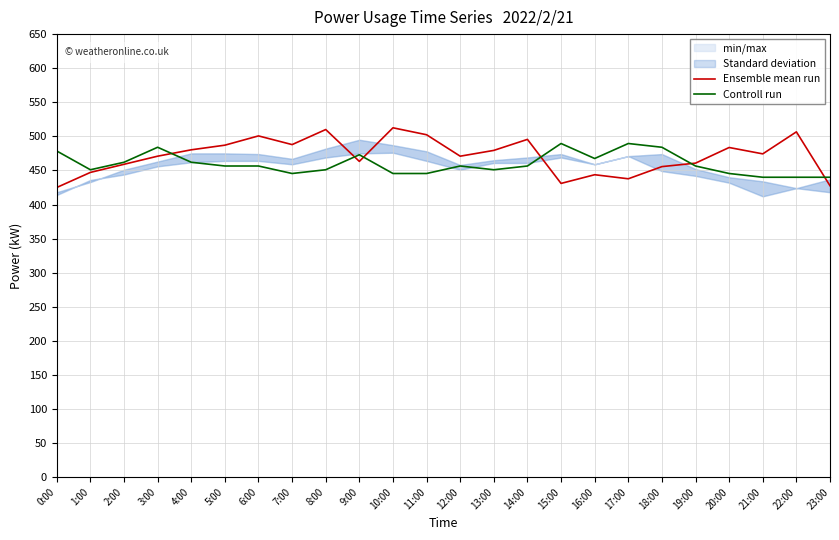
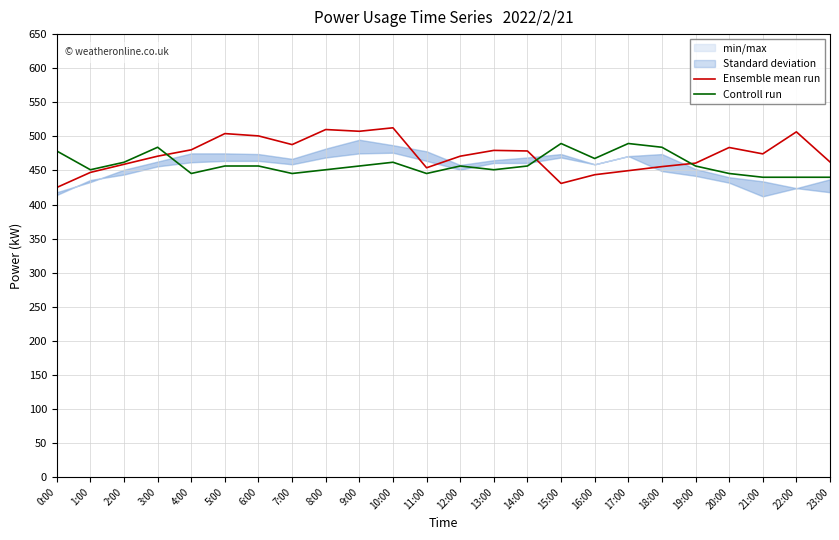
Controll run, 4:00: 460 -> 450
Ensemble mean run, 5:00: 490 -> 500
Ensemble mean run, 9:00: 460 -> 510
Controll run, 9:00: 470 -> 460
Controll run, 10:00: 450 -> 460
Ensemble mean run, 11:00: 500 -> 450
Ensemble mean run, 14:00: 500 -> 480
Ensemble mean run, 17:00: 440 -> 450
Ensemble mean run, 23:00: 430 -> 460
